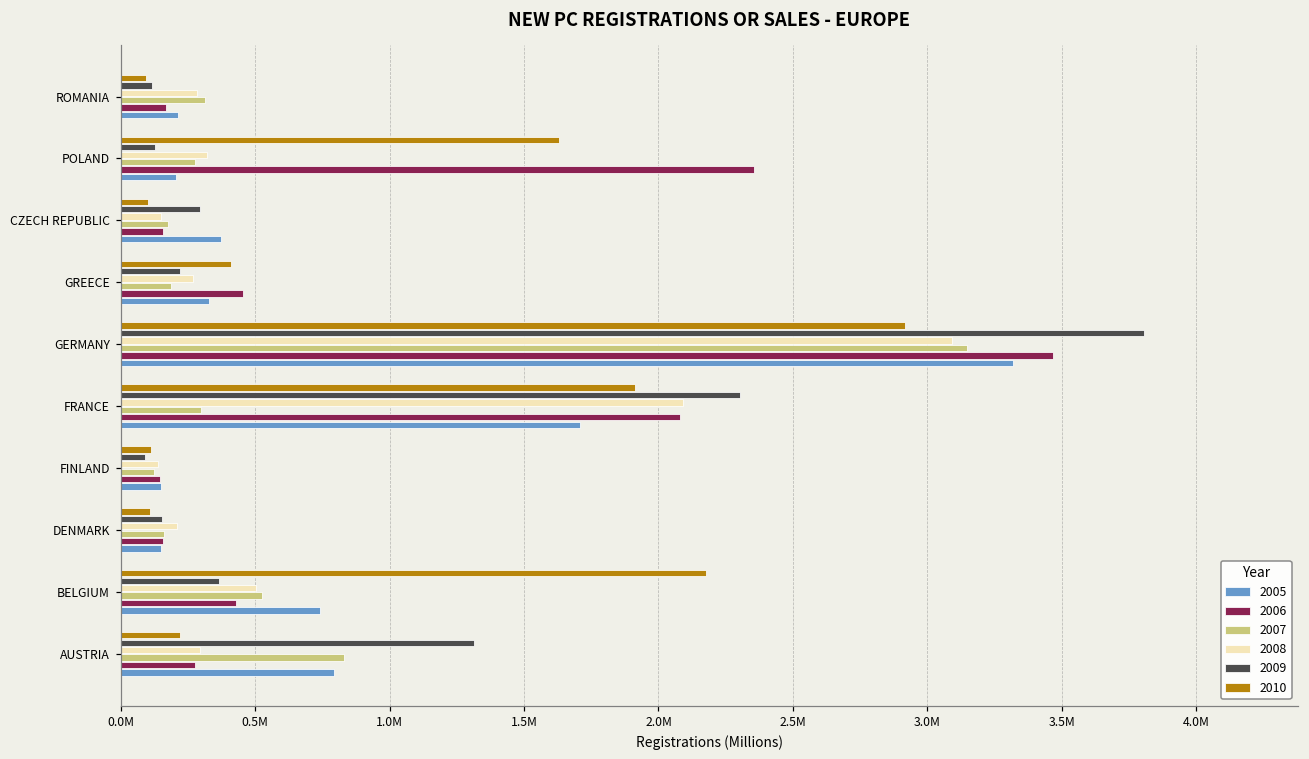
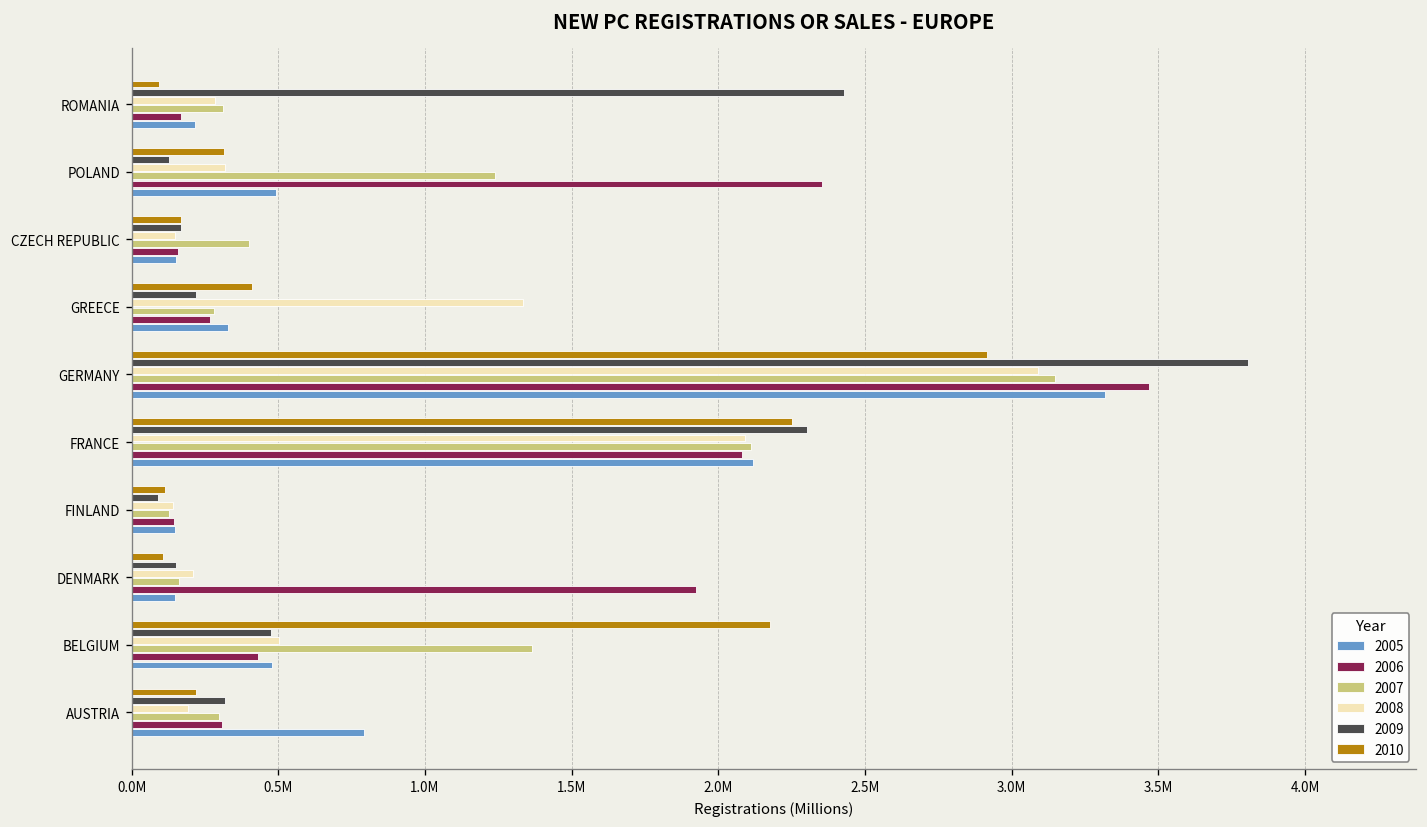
2009, ROMANIA: 120000 -> 2430000
2010, POLAND: 1630000 -> 320000
2007, POLAND: 280000 -> 1240000
2005, POLAND: 210000 -> 490000
2010, CZECH REPUBLIC: 100000 -> 170000
2009, CZECH REPUBLIC: 290000 -> 170000
2007, CZECH REPUBLIC: 170000 -> 400000
2005, CZECH REPUBLIC: 370000 -> 150000
2008, GREECE: 270000 -> 1330000
2007, GREECE: 190000 -> 280000
2006, GREECE: 460000 -> 270000
2010, FRANCE: 1910000 -> 2250000
2007, FRANCE: 300000 -> 2110000
2005, FRANCE: 1710000 -> 2120000
2006, DENMARK: 160000 -> 1920000
2009, BELGIUM: 370000 -> 480000
2007, BELGIUM: 520000 -> 1360000
2005, BELGIUM: 740000 -> 480000
2009, AUSTRIA: 1310000 -> 320000
2008, AUSTRIA: 290000 -> 190000
2007, AUSTRIA: 830000 -> 300000
2006, AUSTRIA: 280000 -> 310000
